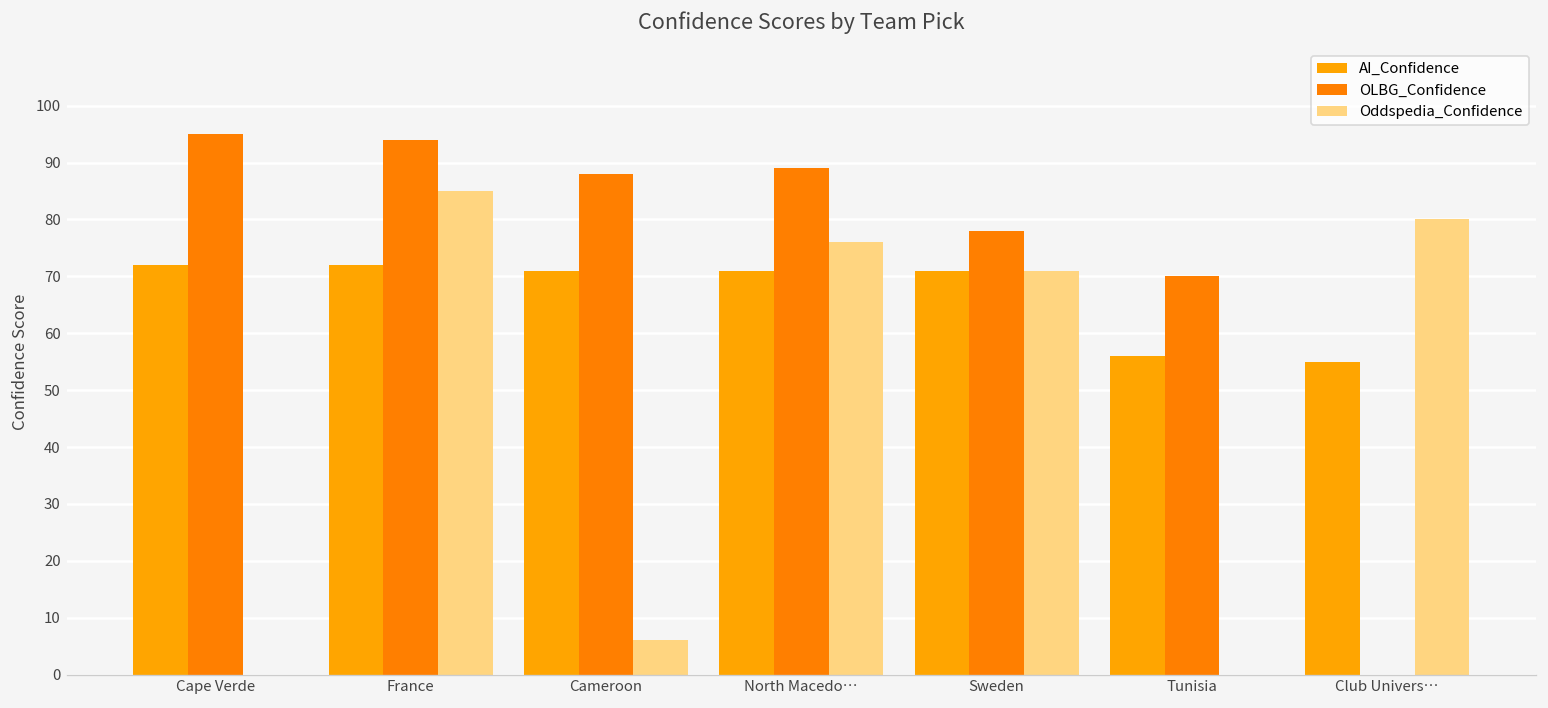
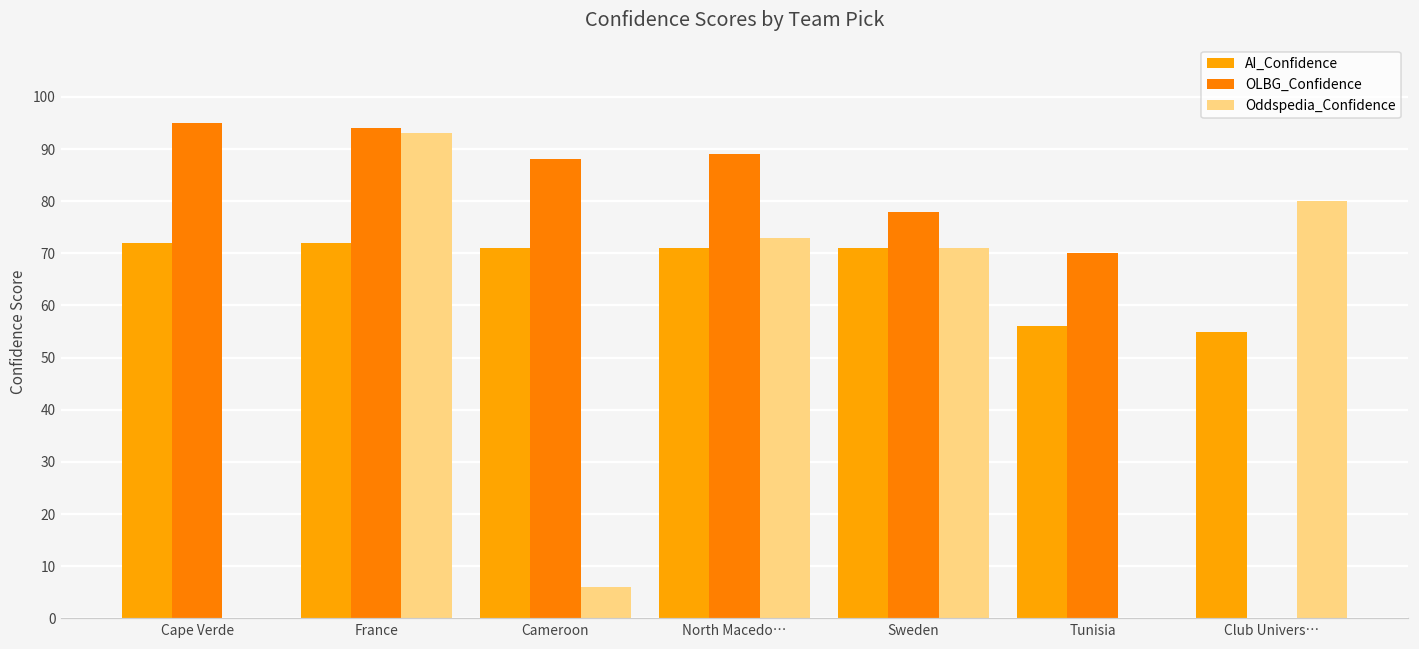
Oddspedia_Confidence, France: 85 -> 93
Oddspedia_Confidence, North Macedo…: 76 -> 73
